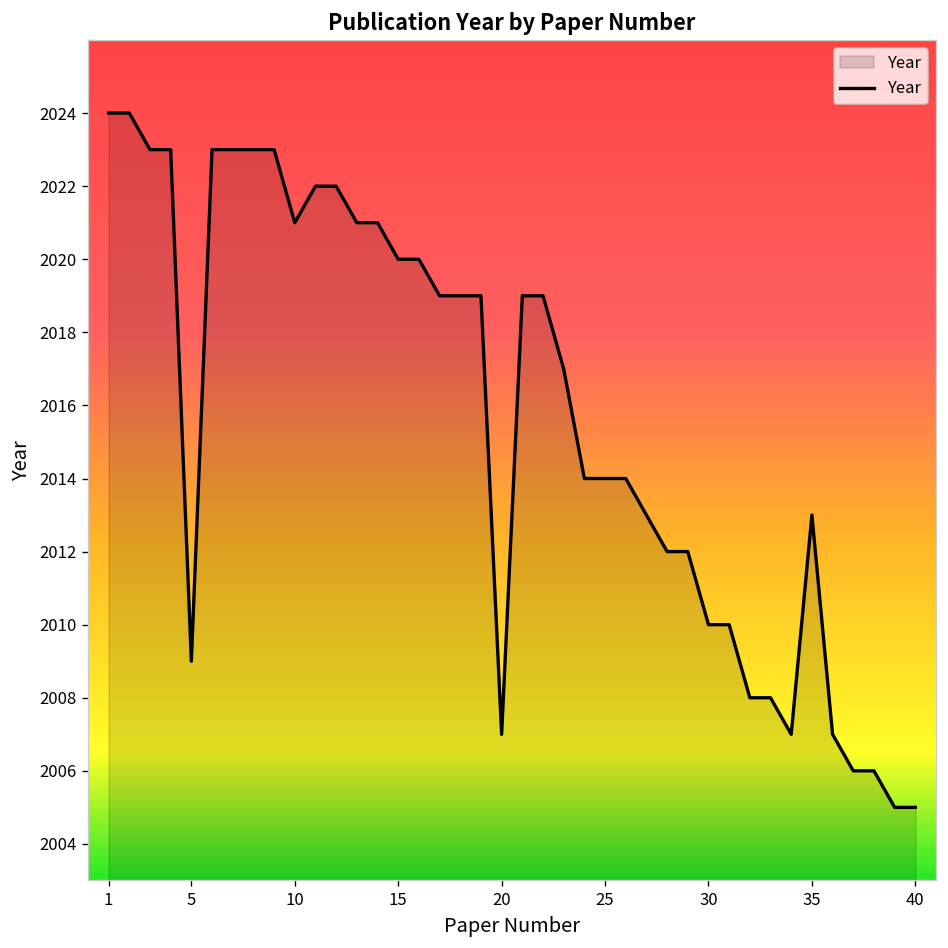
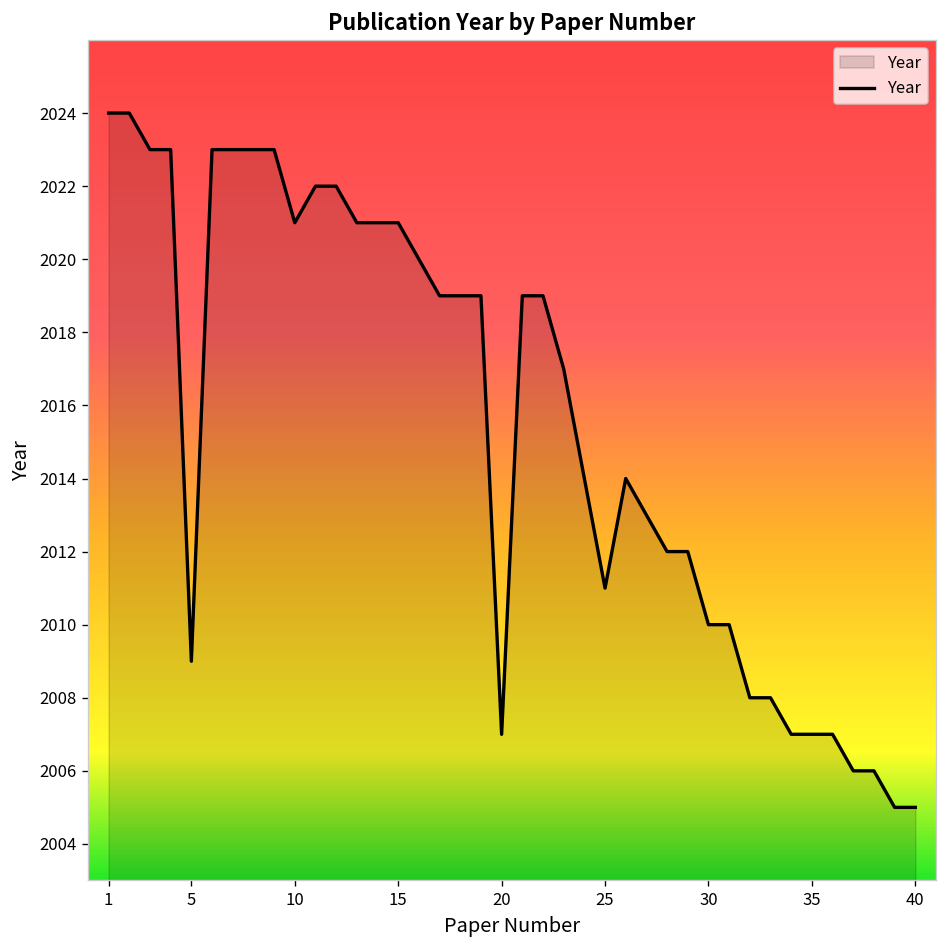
15: 2020 -> 2021
25: 2014 -> 2011
35: 2013 -> 2007
